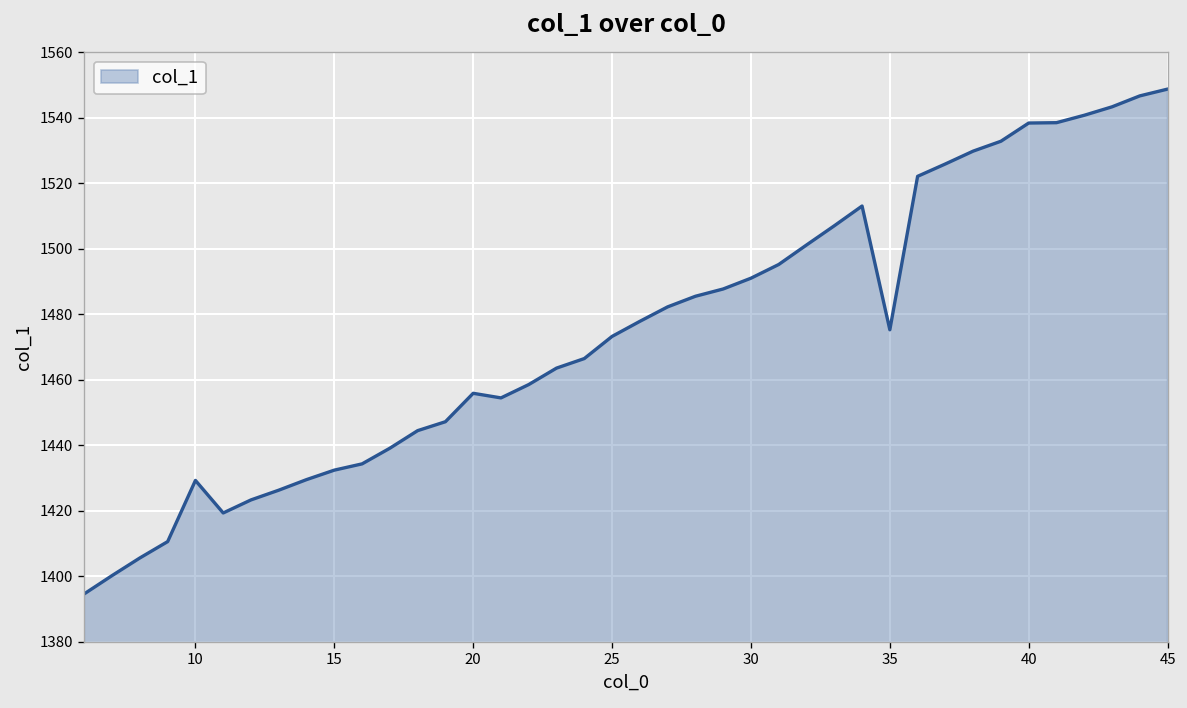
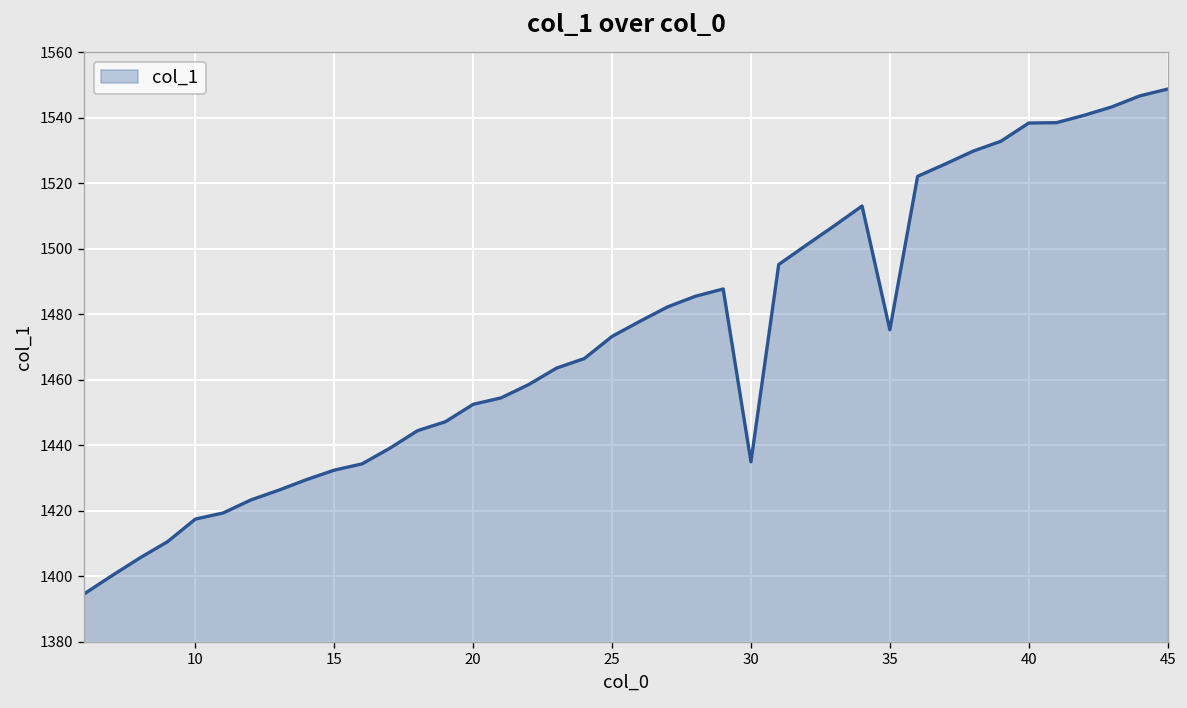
10: 1429 -> 1417
20: 1456 -> 1453
30: 1491 -> 1435
